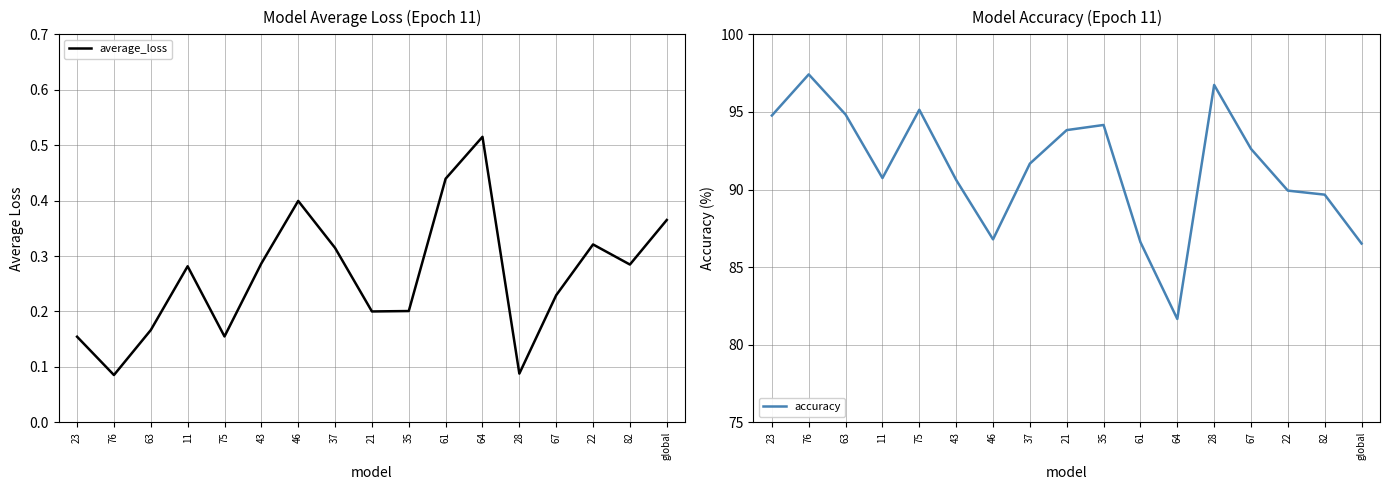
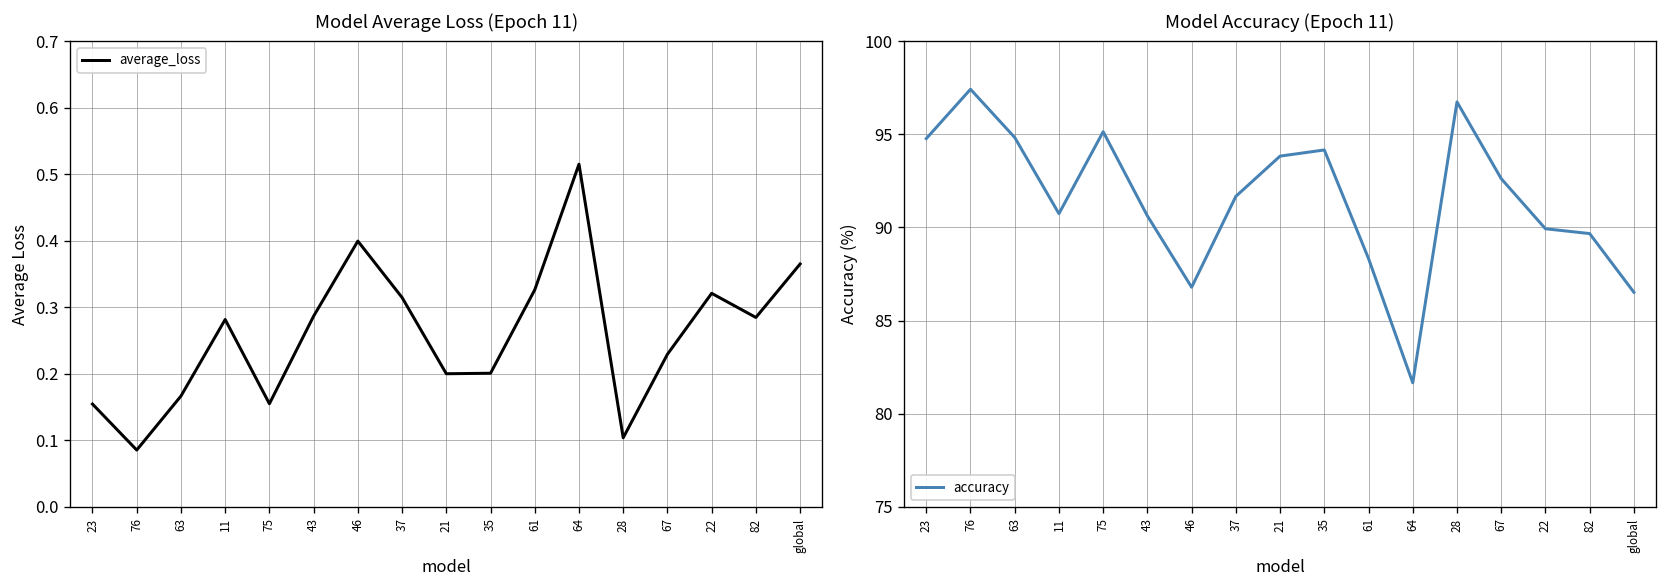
Model Average Loss (Epoch 11), 61: 0.44 -> 0.33
Model Average Loss (Epoch 11), 28: 0.09 -> 0.10
Model Accuracy (Epoch 11), 61: 86.6 -> 88.3
